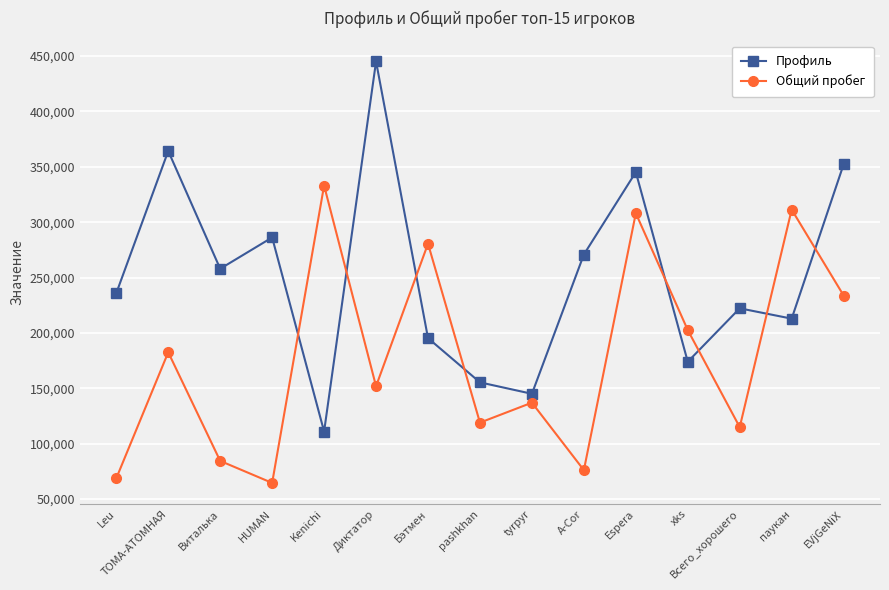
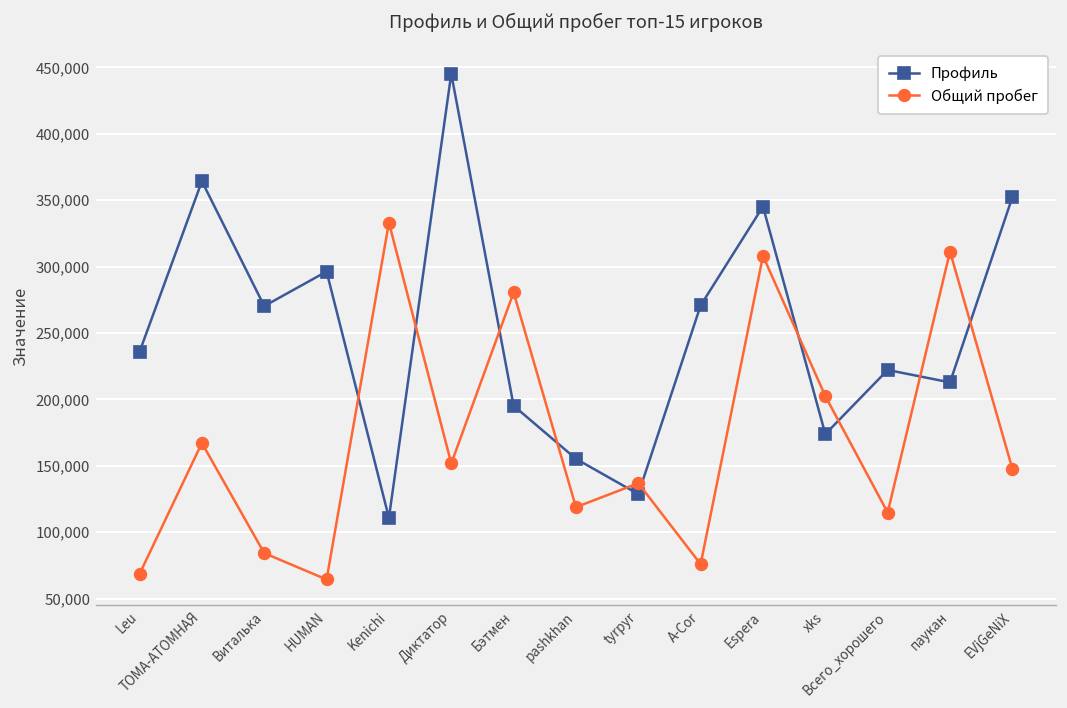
Общий пробег, ТОМА-АТОМНАЯ: 182,000 -> 167,000
Профиль, Виталька: 258,000 -> 270,000
Профиль, HUMAN: 286,000 -> 296,000
Профиль, tyrpyr: 145,000 -> 129,000
Общий пробег, EVjGeNiX: 234,000 -> 148,000
